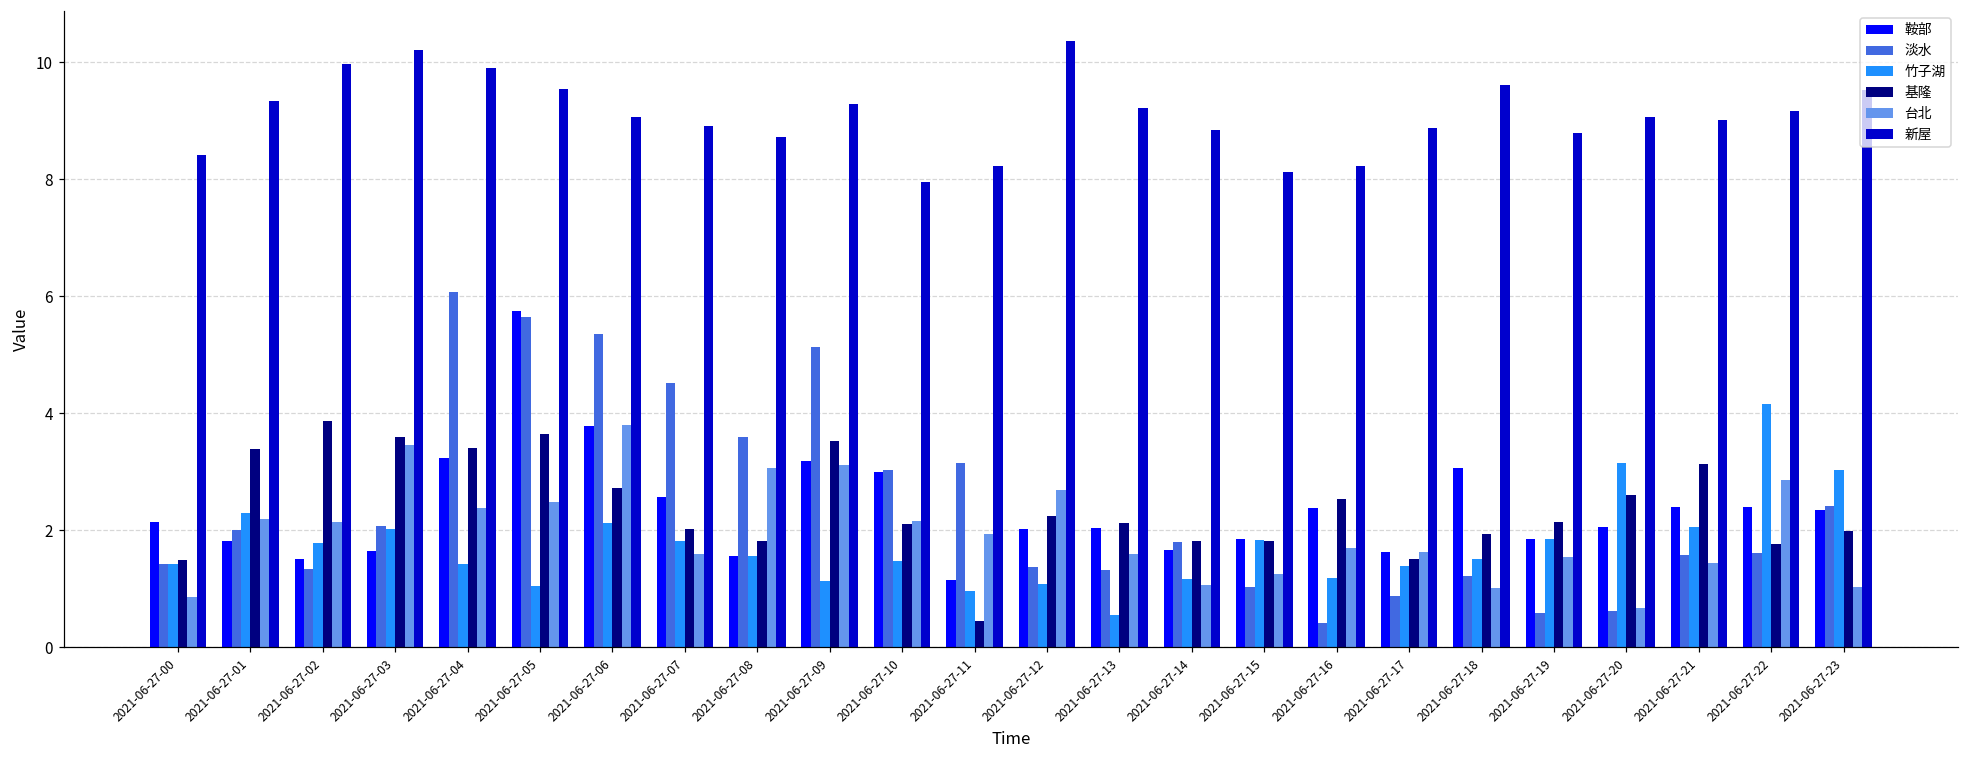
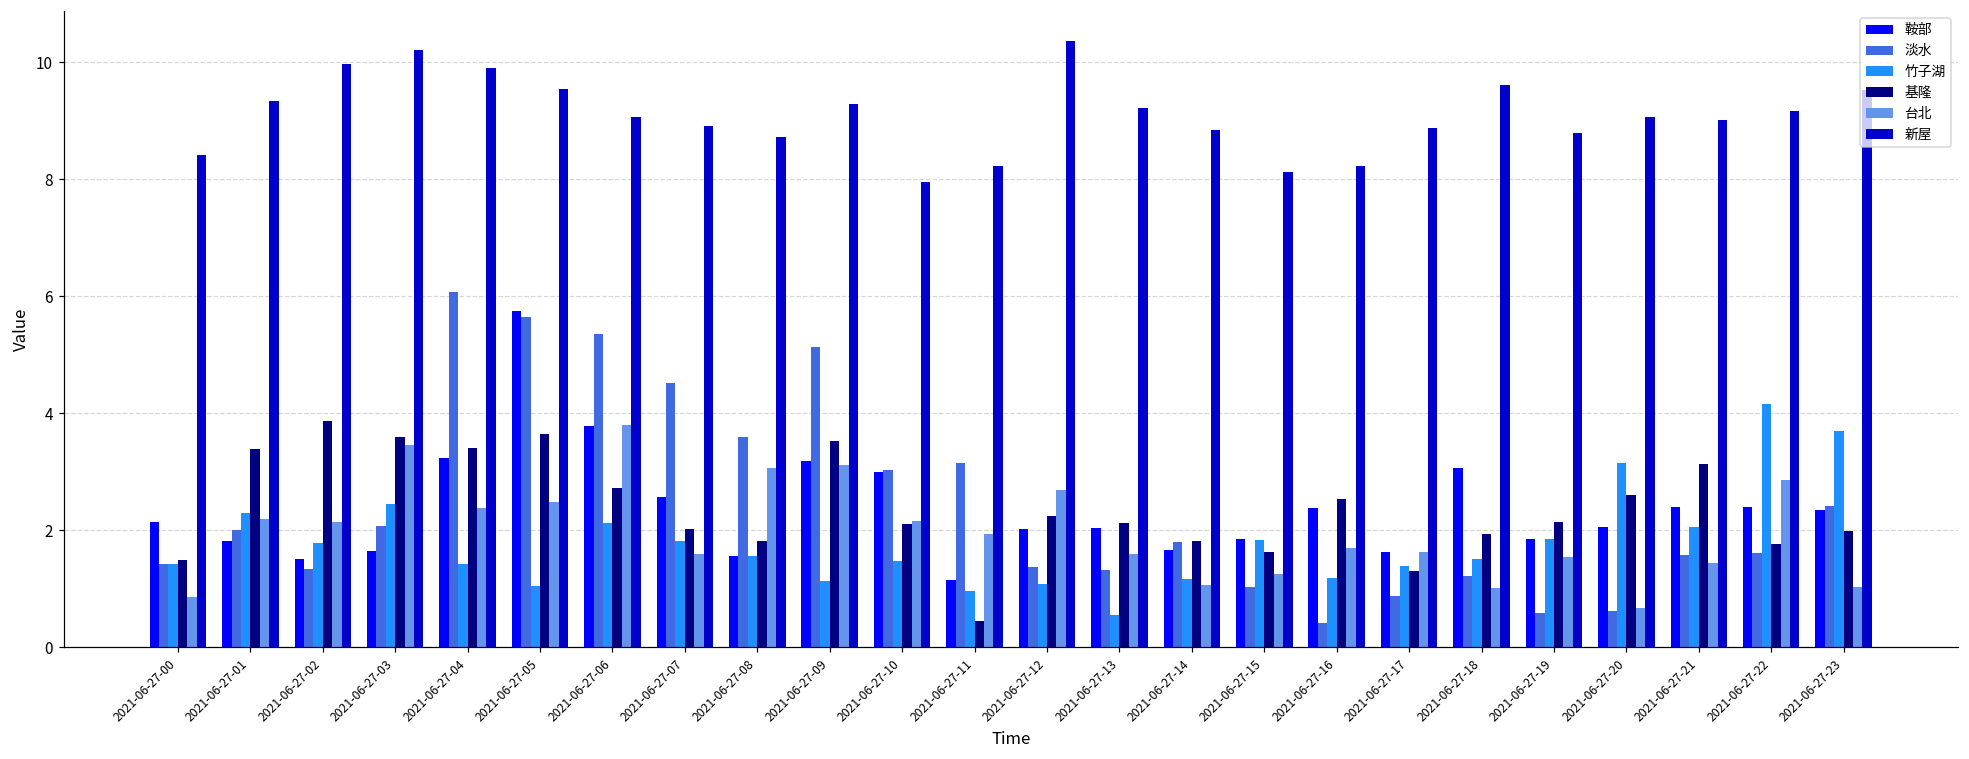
竹子湖, 2021-06-27-03: 2.0 -> 2.4
基隆, 2021-06-27-15: 1.8 -> 1.6
基隆, 2021-06-27-17: 1.5 -> 1.3
竹子湖, 2021-06-27-23: 3.0 -> 3.7
